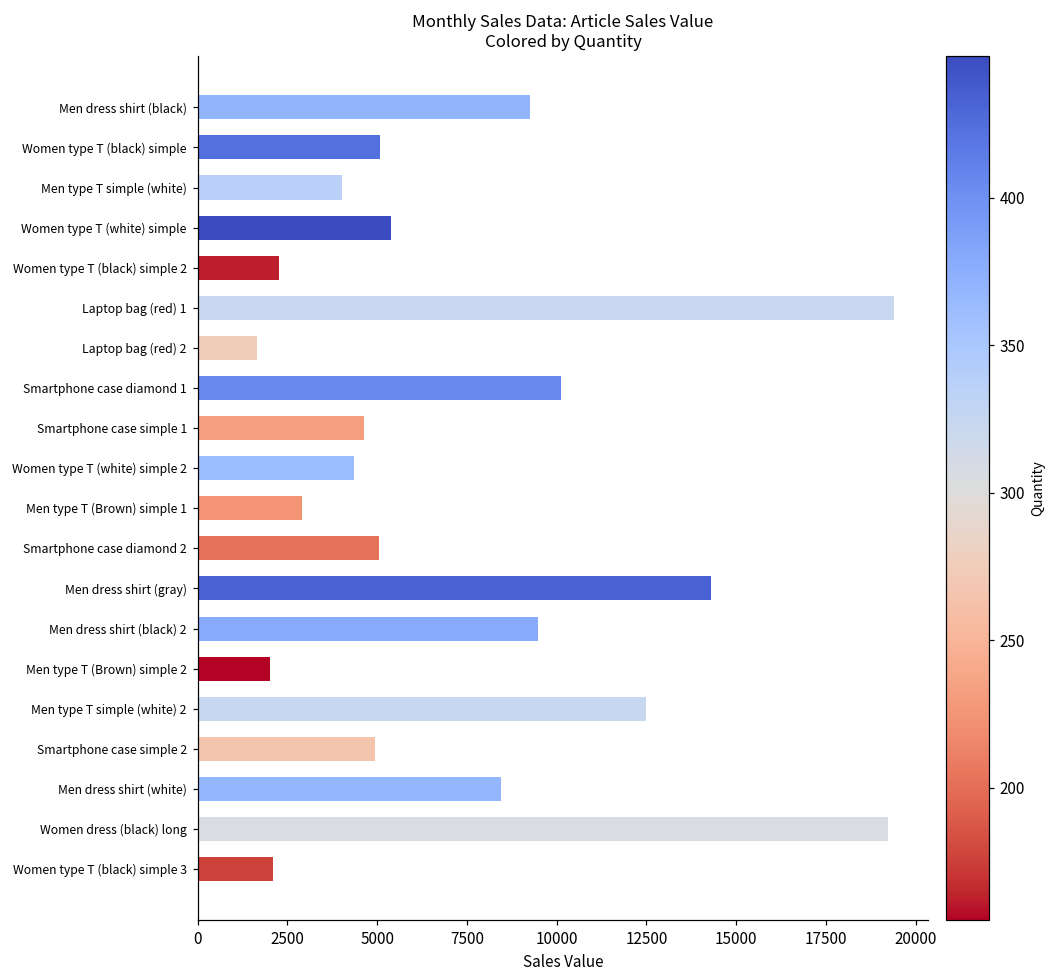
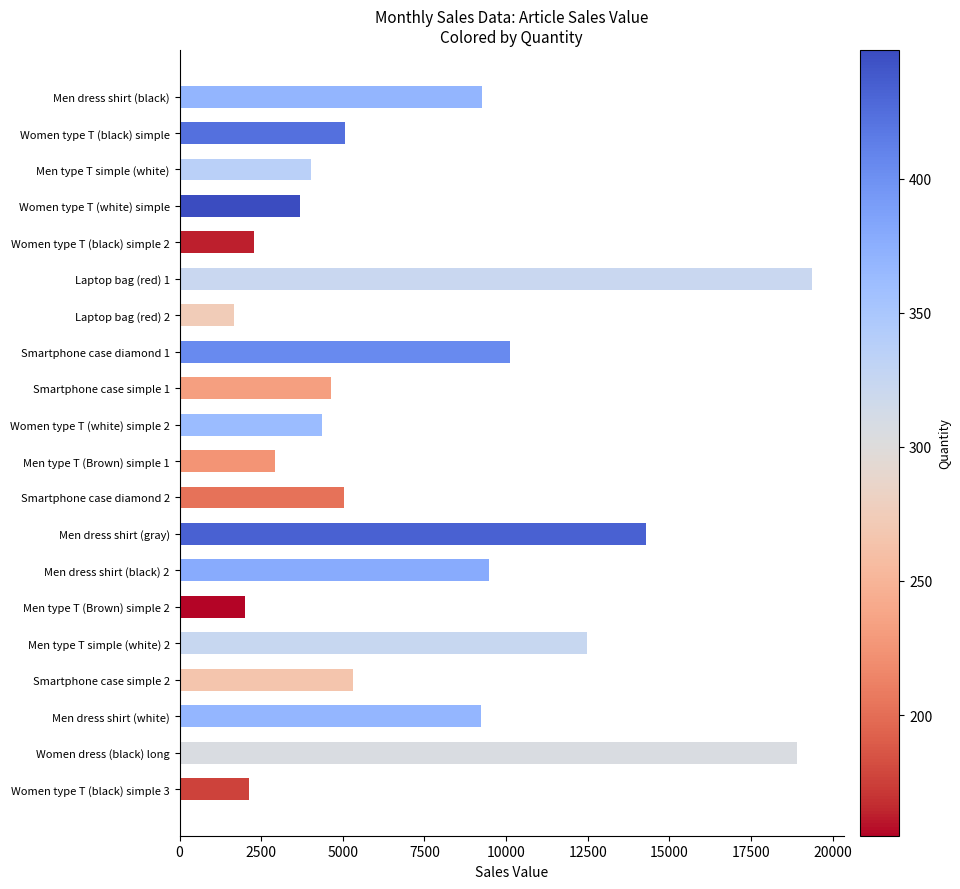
Women type T (white) simple: 5400 -> 3700
Smartphone case simple 2: 4900 -> 5300
Men dress shirt (white): 8500 -> 9200
Women dress (black) long: 19200 -> 18900
